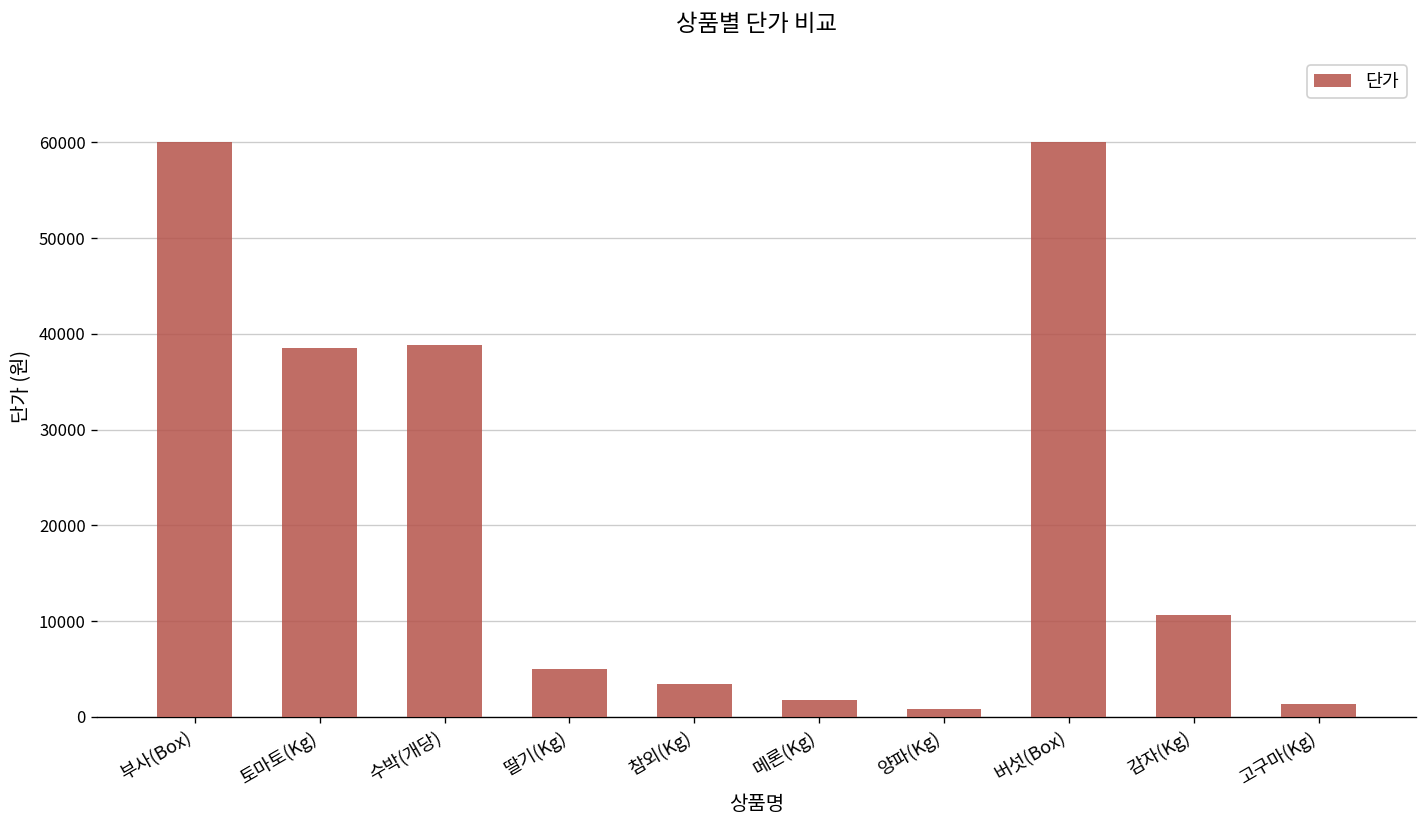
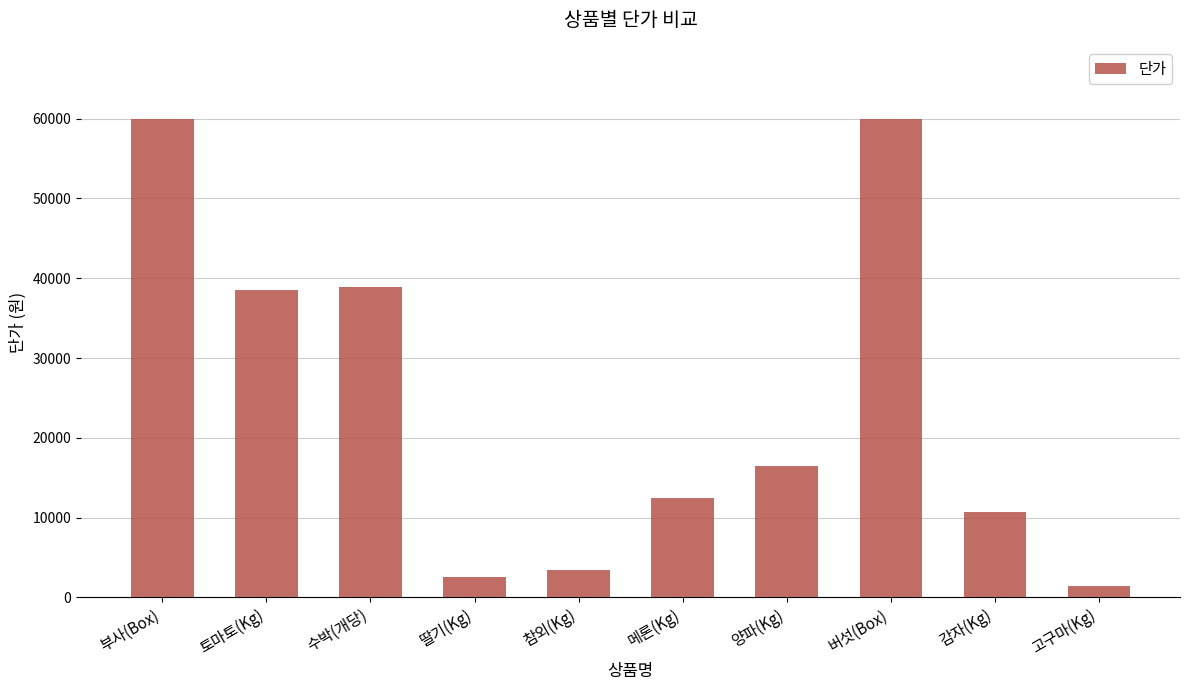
딸기(Kg): 5000 -> 3000
메론(Kg): 2000 -> 12000
양파(Kg): 1000 -> 16000
